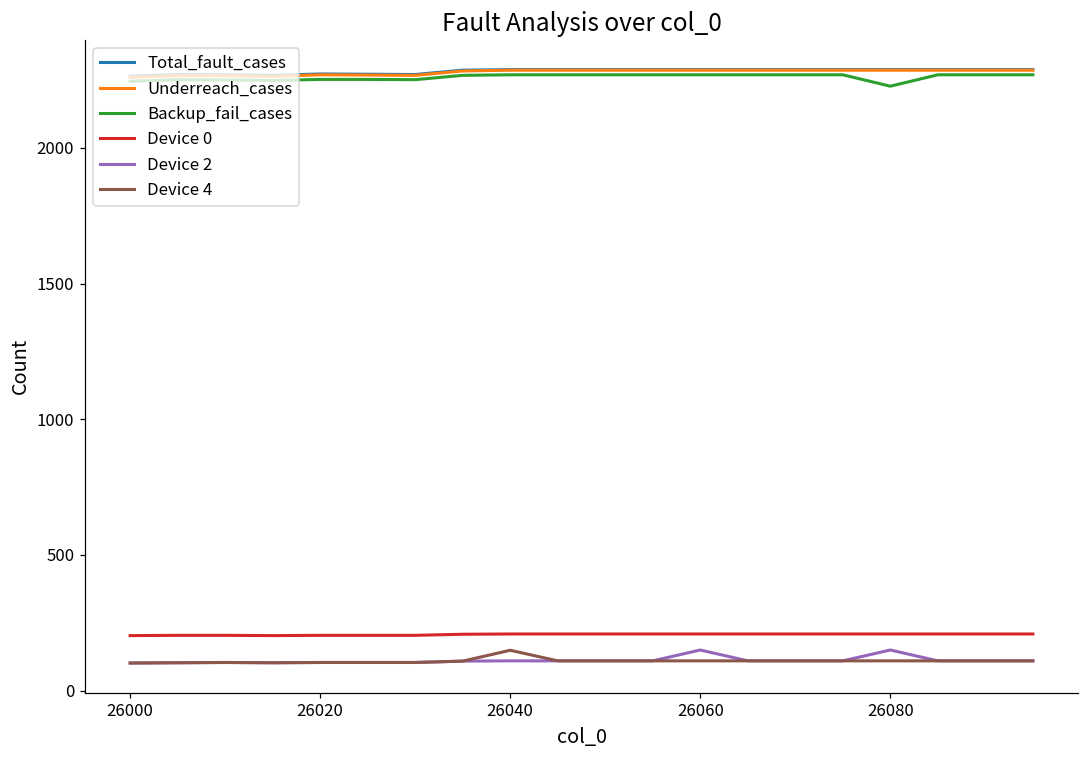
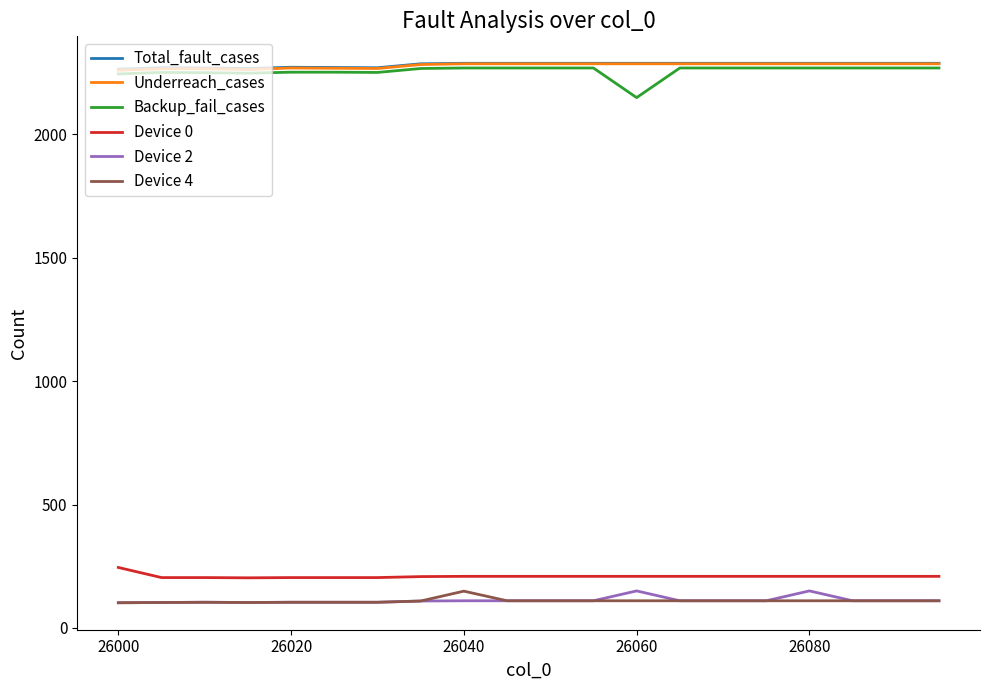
Device 0, 26000: 200 -> 250
Backup_fail_cases, 26060: 2270 -> 2150
Backup_fail_cases, 26080: 2230 -> 2270
